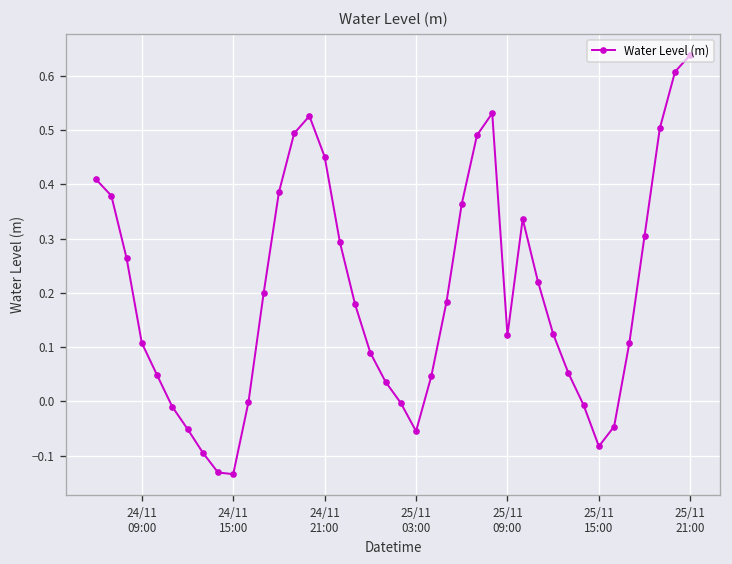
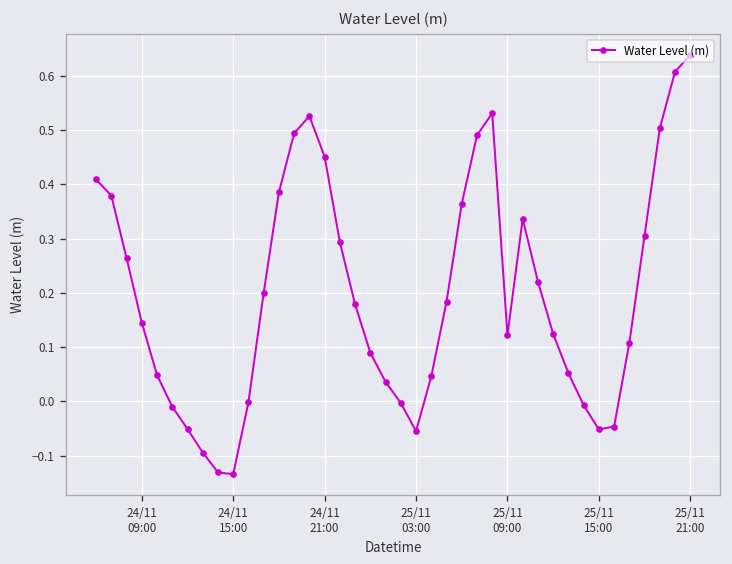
24/11 09:00: 0.11 -> 0.15
25/11 15:00: -0.08 -> -0.05
